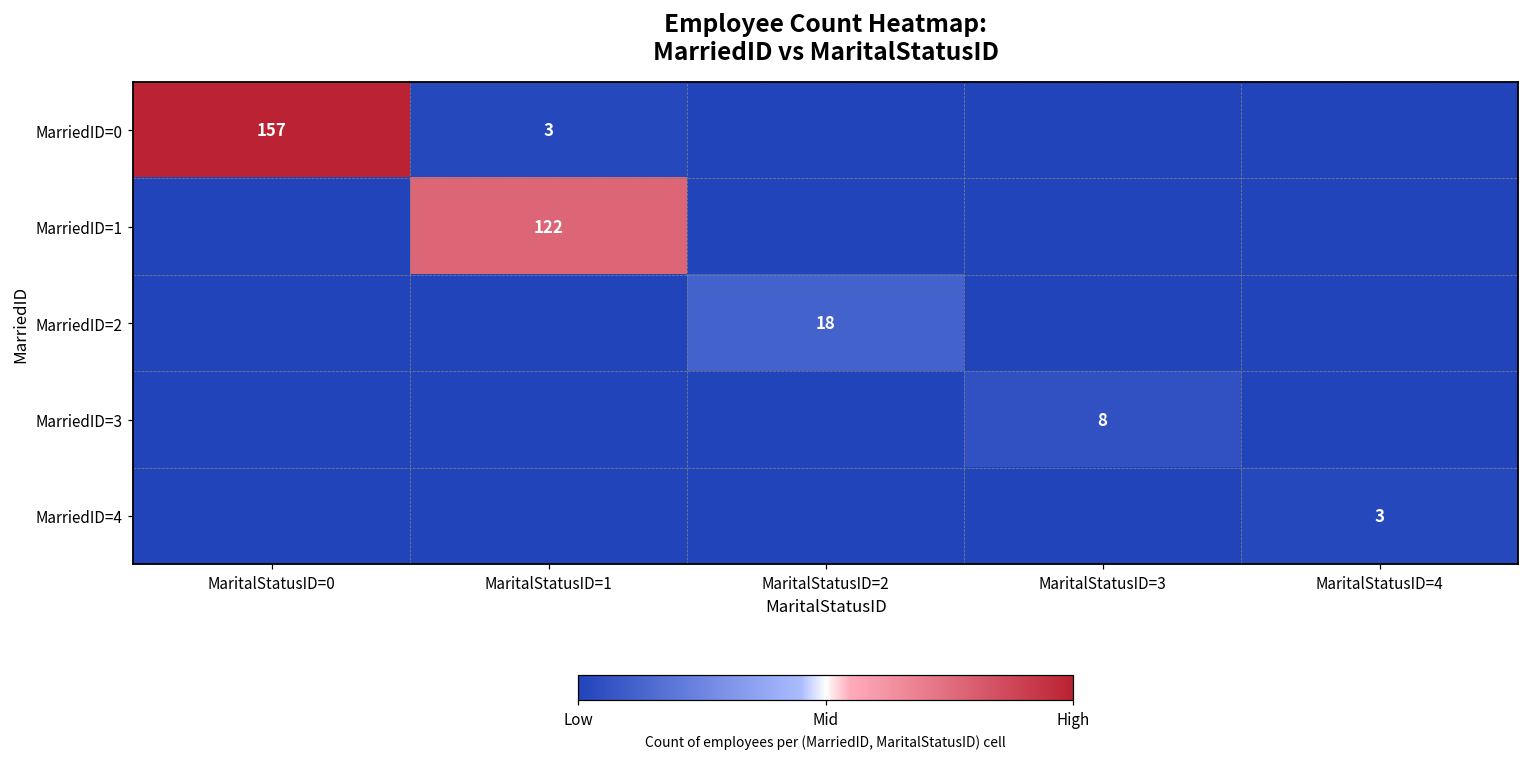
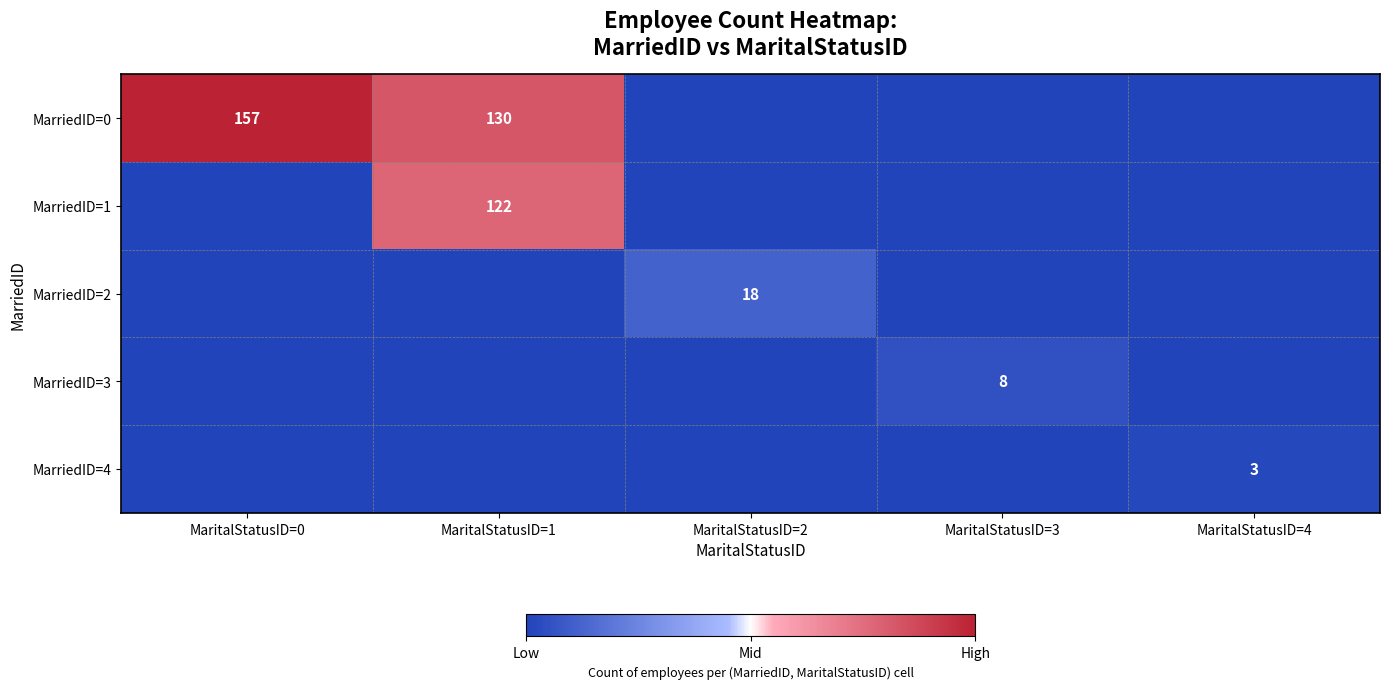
MarriedID=0, MaritalStatusID=1: 3 -> 130
